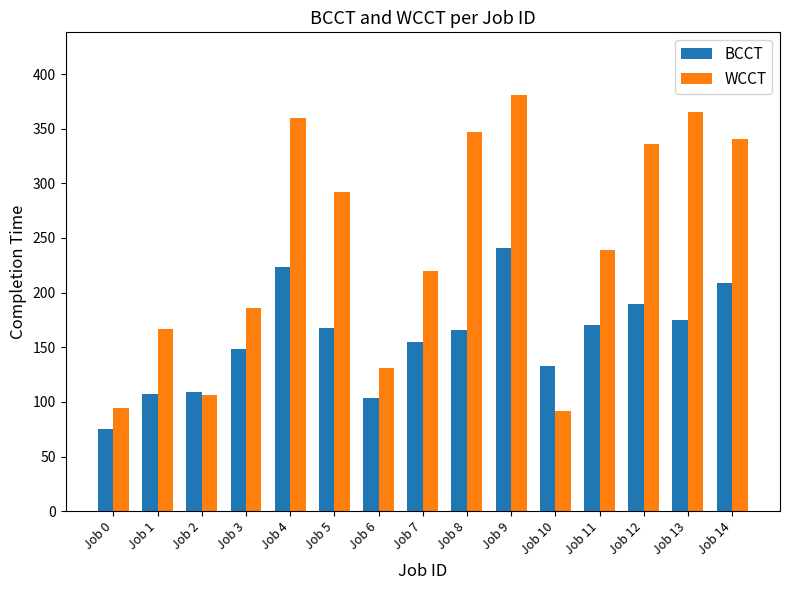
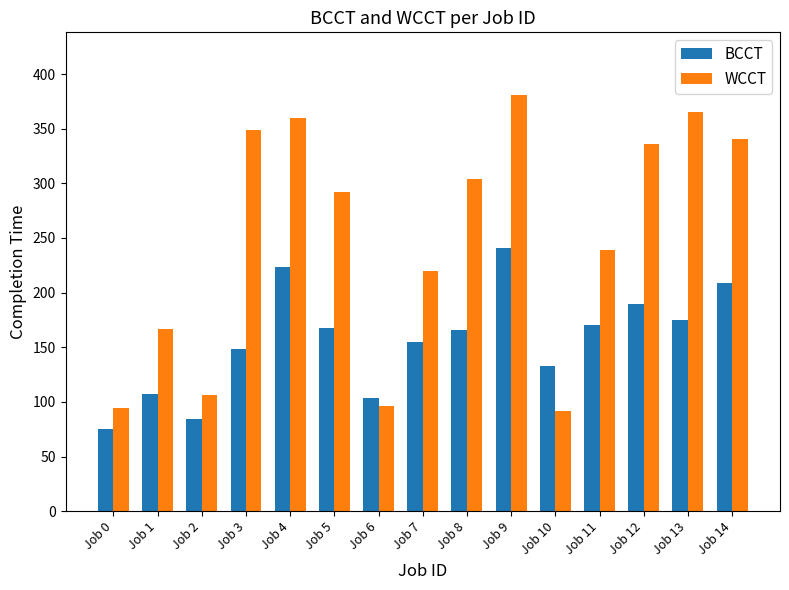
BCCT, Job 2: 109 -> 84
WCCT, Job 3: 186 -> 349
WCCT, Job 6: 131 -> 96
WCCT, Job 8: 347 -> 304
